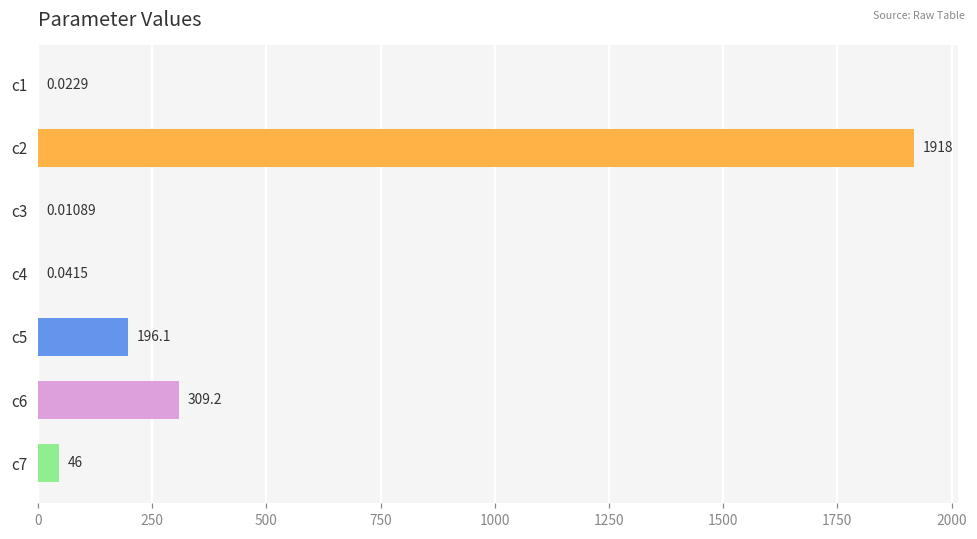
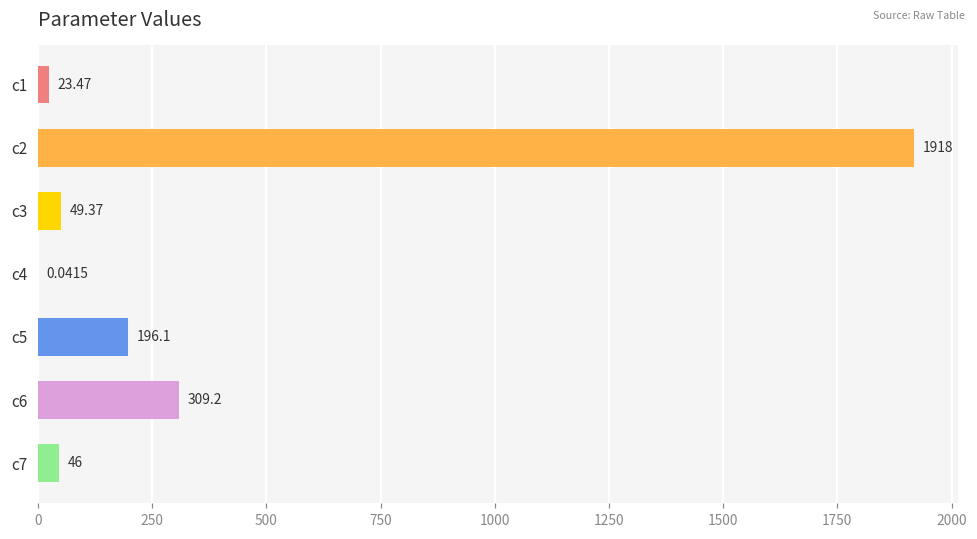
c1: 0.0229 -> 23.47
c3: 0.01089 -> 49.37
